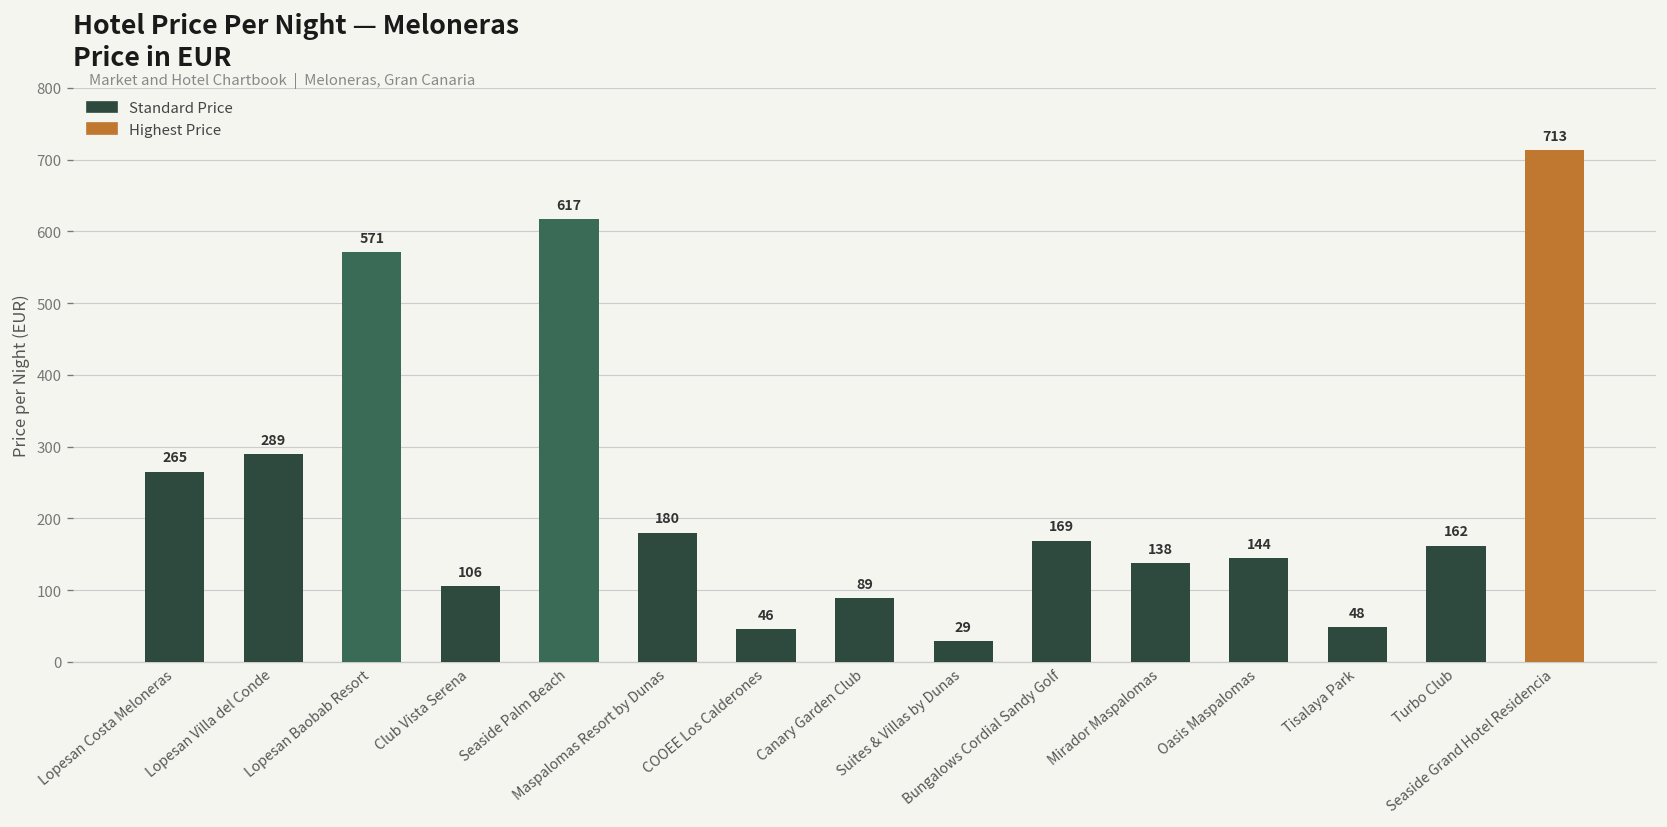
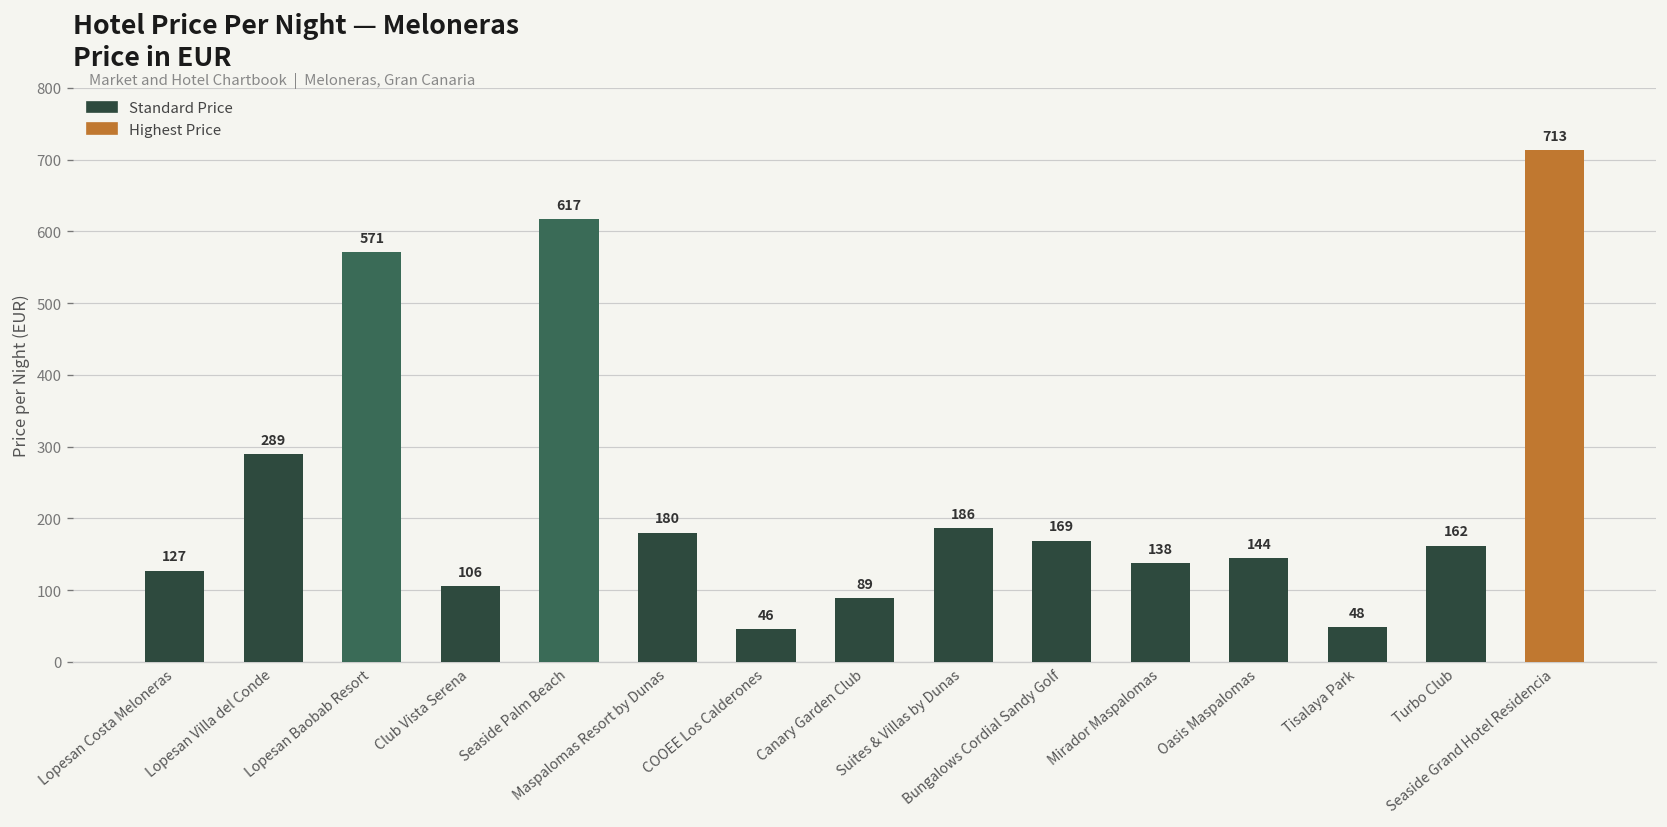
Lopesan Costa Meloneras: 265 -> 127
Suites & Villas by Dunas: 29 -> 186
